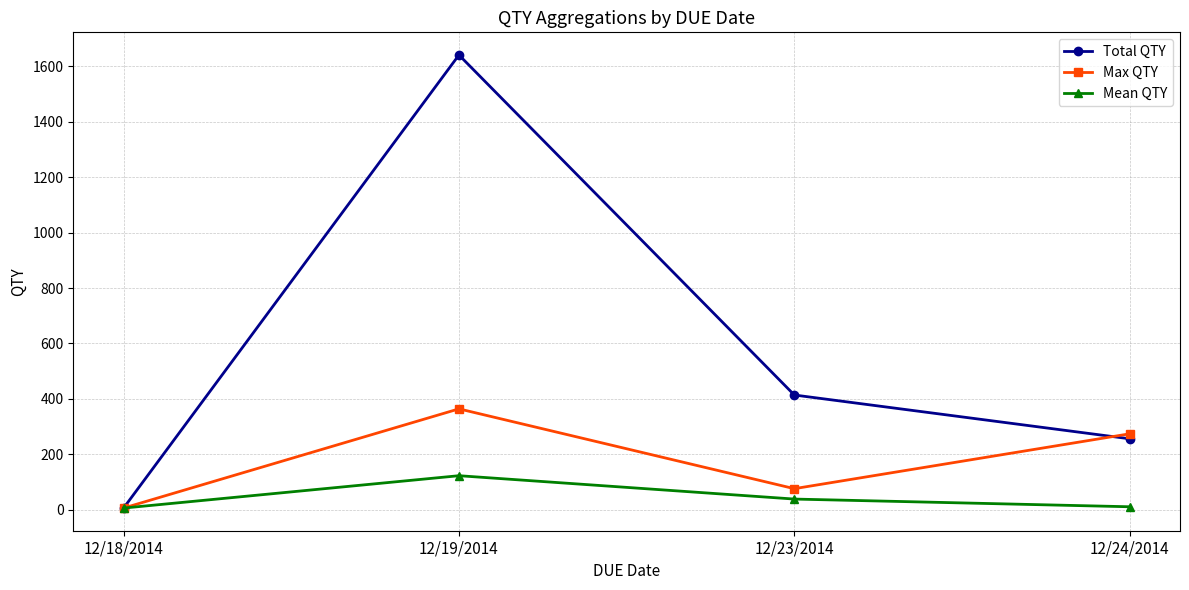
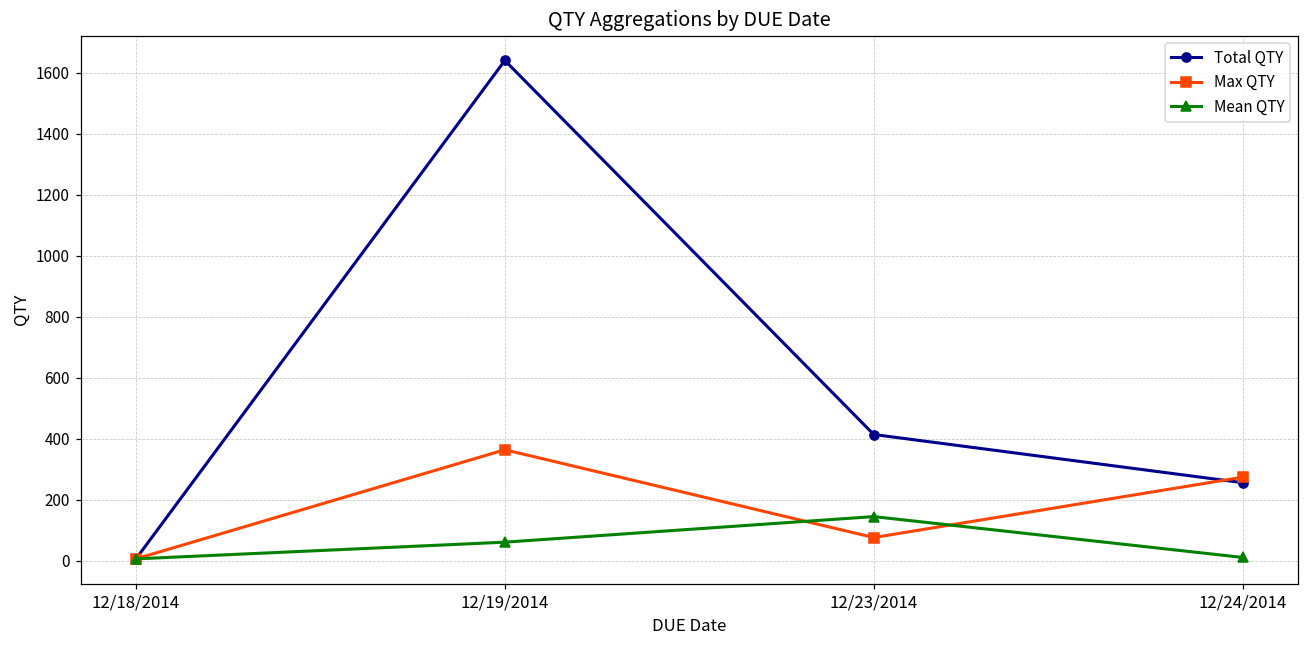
Mean QTY, 12/19/2014: 120 -> 60
Mean QTY, 12/23/2014: 40 -> 140
